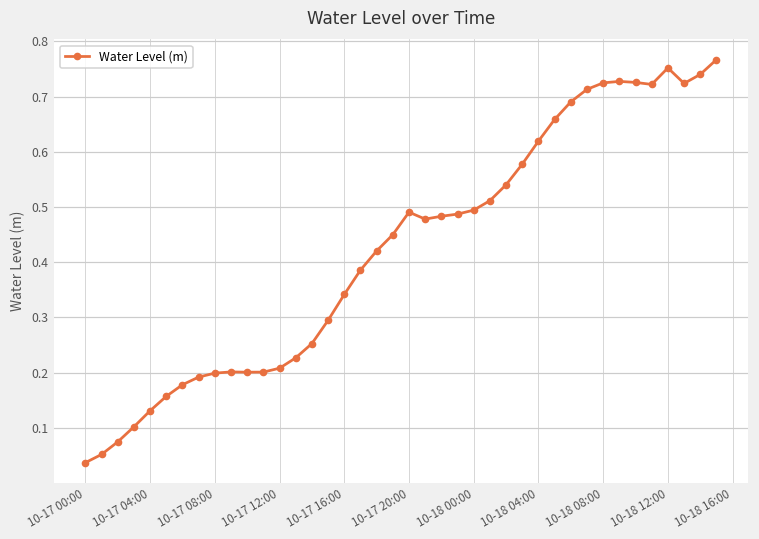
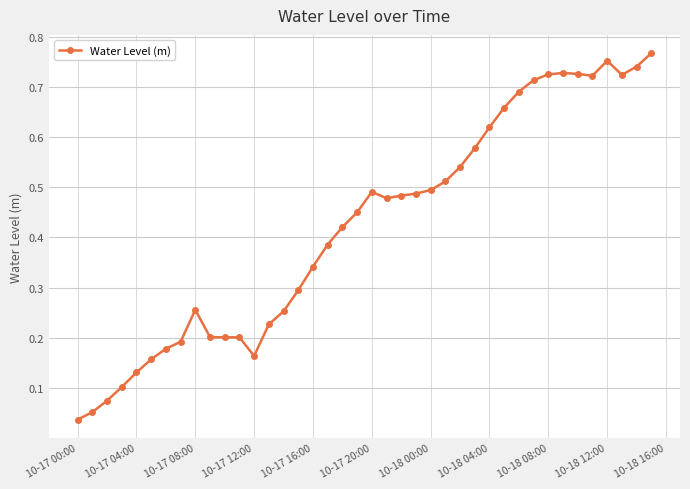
10-17 08:00: 0.20 -> 0.26
10-17 12:00: 0.21 -> 0.16
